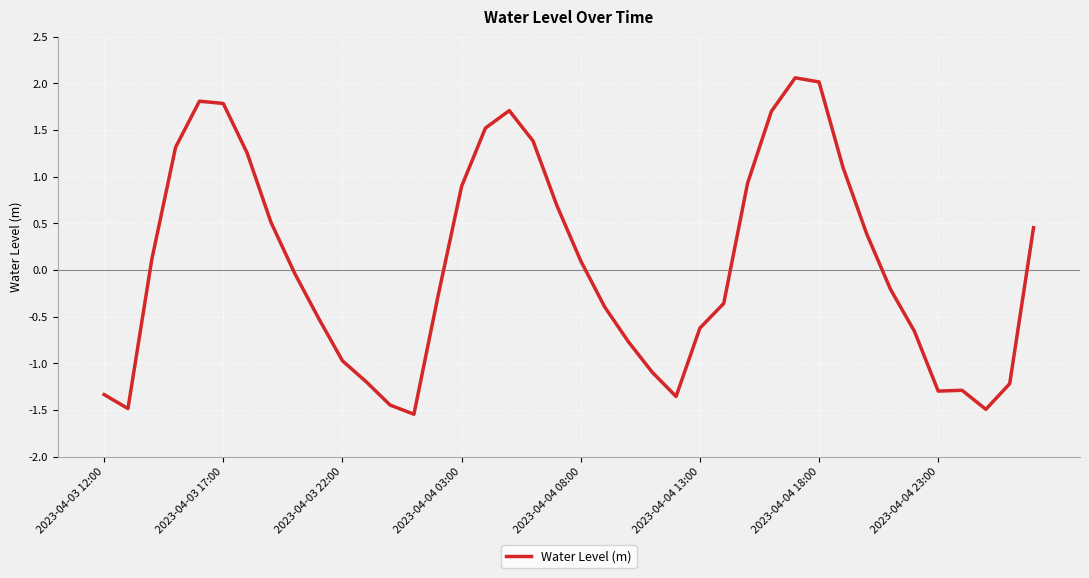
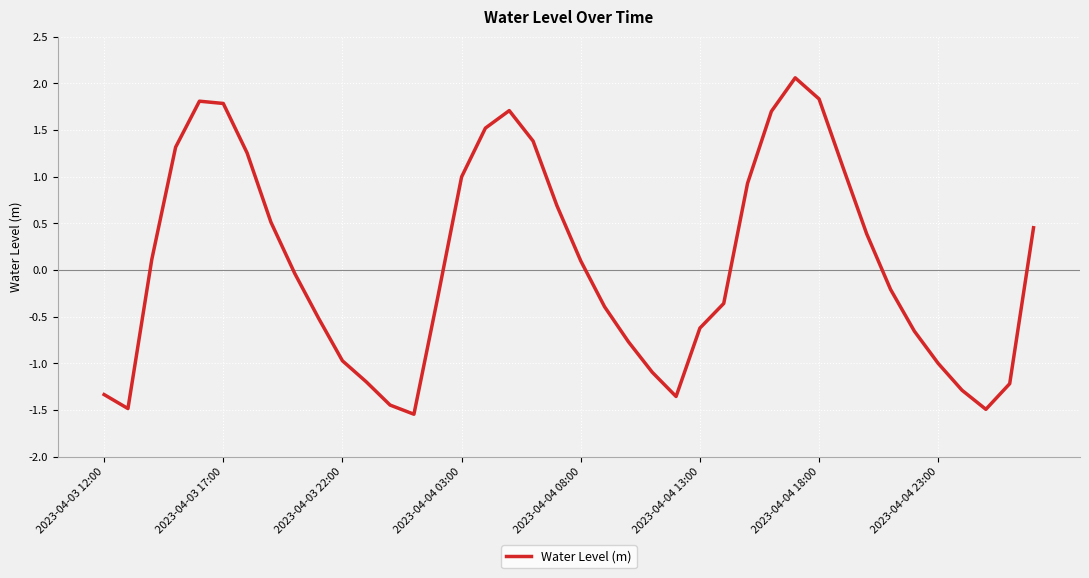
2023-04-04 03:00: 0.9 -> 1.0
2023-04-04 18:00: 2.0 -> 1.8
2023-04-04 23:00: -1.3 -> -1.0
